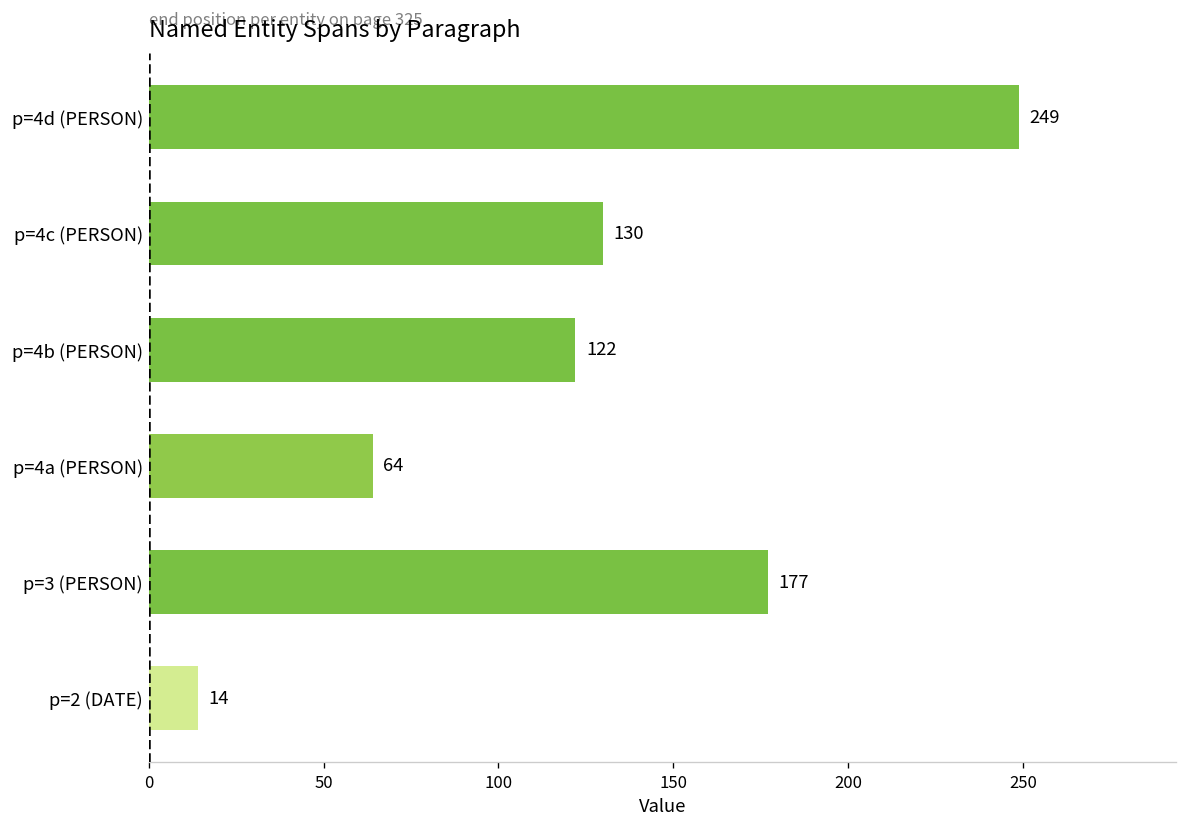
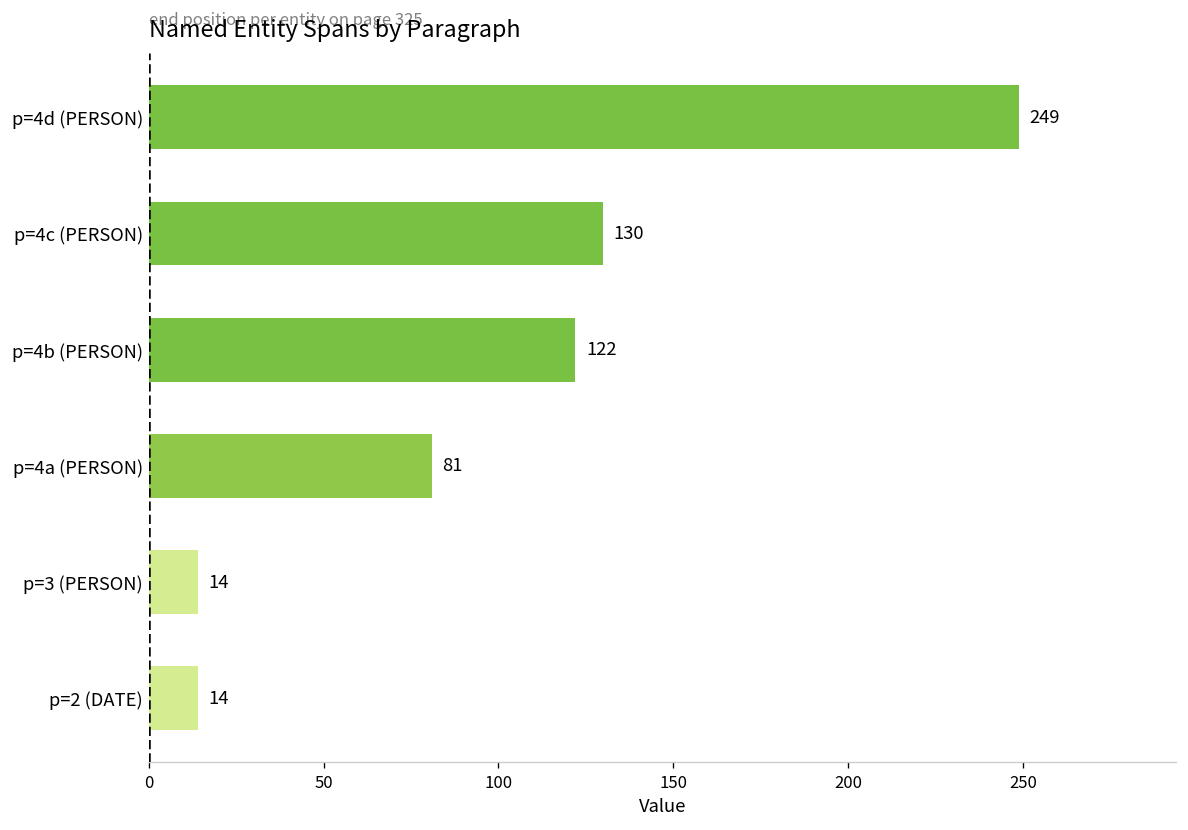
p=4a (PERSON): 64 -> 81
p=3 (PERSON): 177 -> 14
